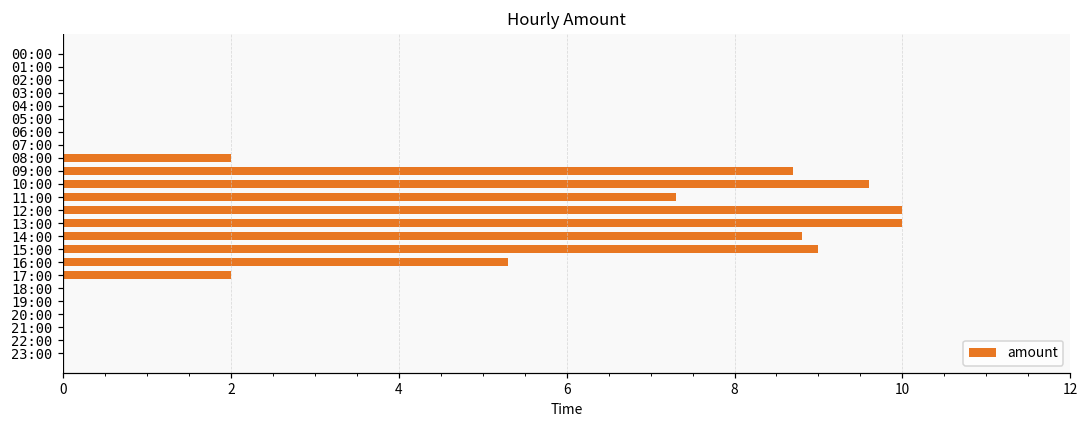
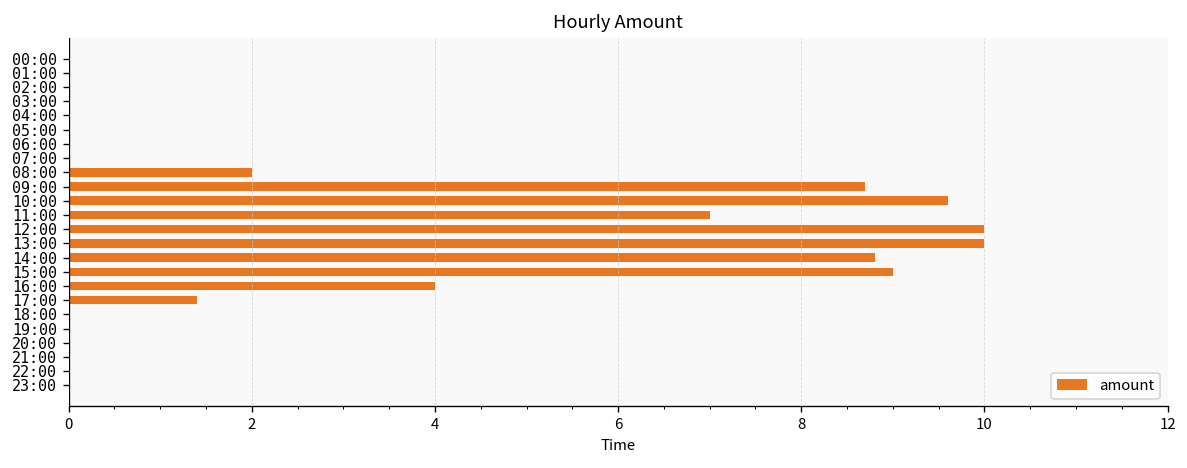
11:00: 7.3 -> 7.0
16:00: 5.3 -> 4.0
17:00: 2.0 -> 1.4
